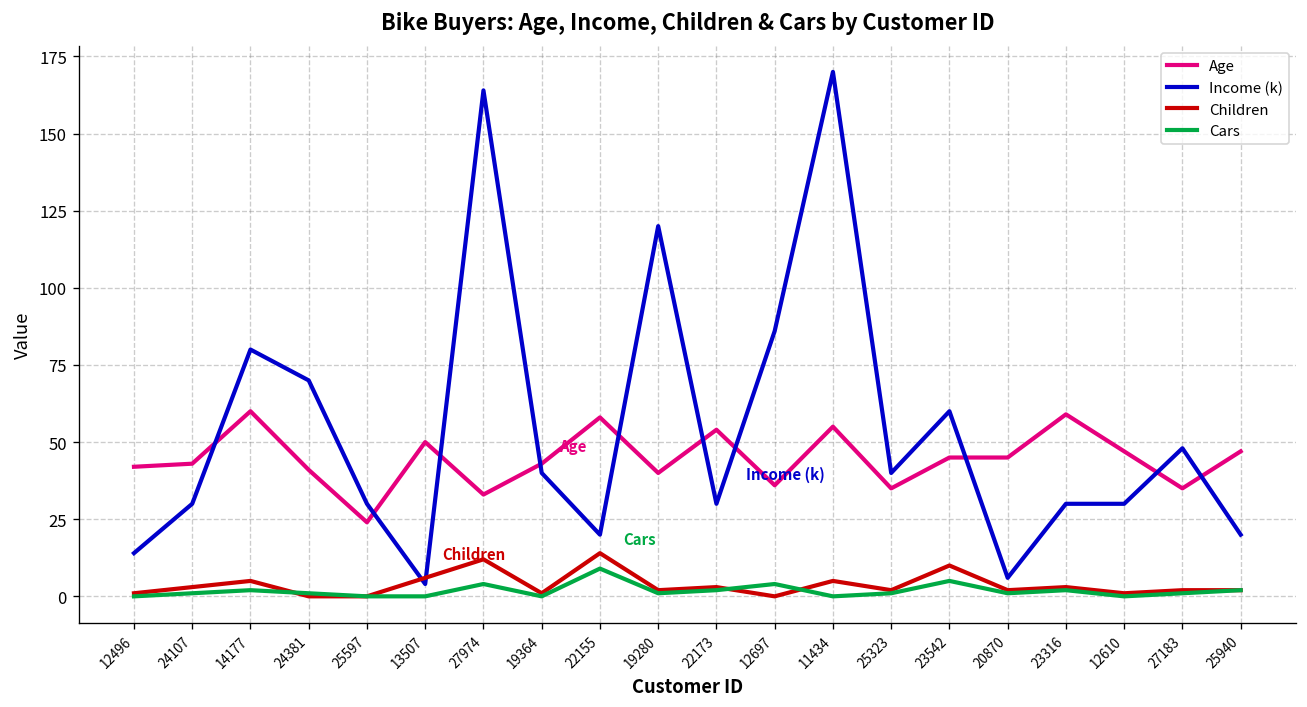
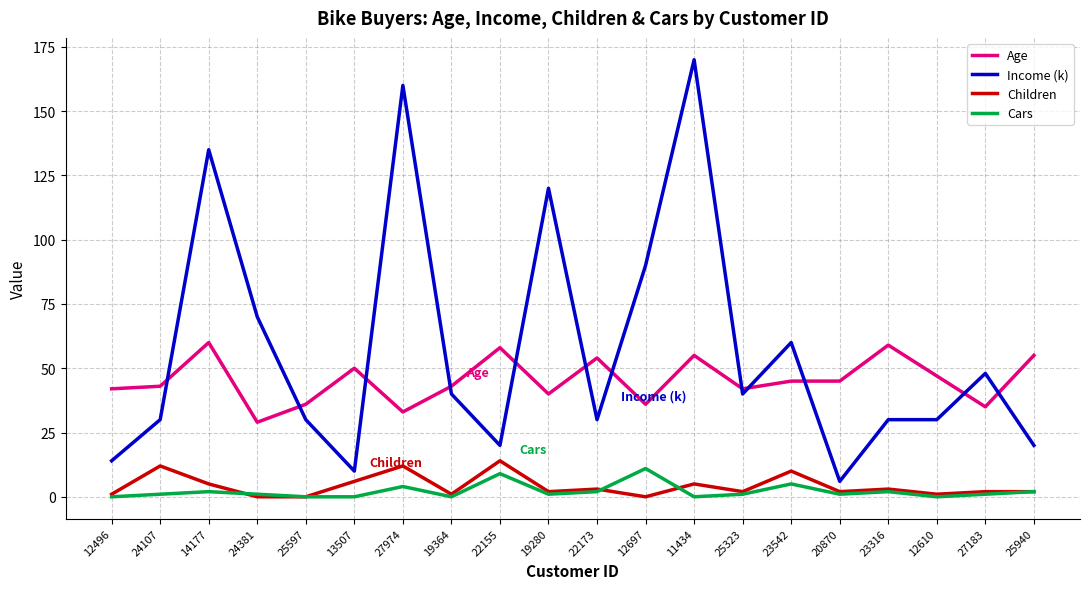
Children, 24107: 3 -> 12
Income (k), 14177: 80 -> 135
Age, 24381: 41 -> 29
Age, 25597: 24 -> 36
Income (k), 13507: 4 -> 10
Income (k), 27974: 164 -> 160
Income (k), 12697: 86 -> 90
Cars, 12697: 4 -> 11
Age, 25323: 35 -> 42
Age, 25940: 47 -> 55
